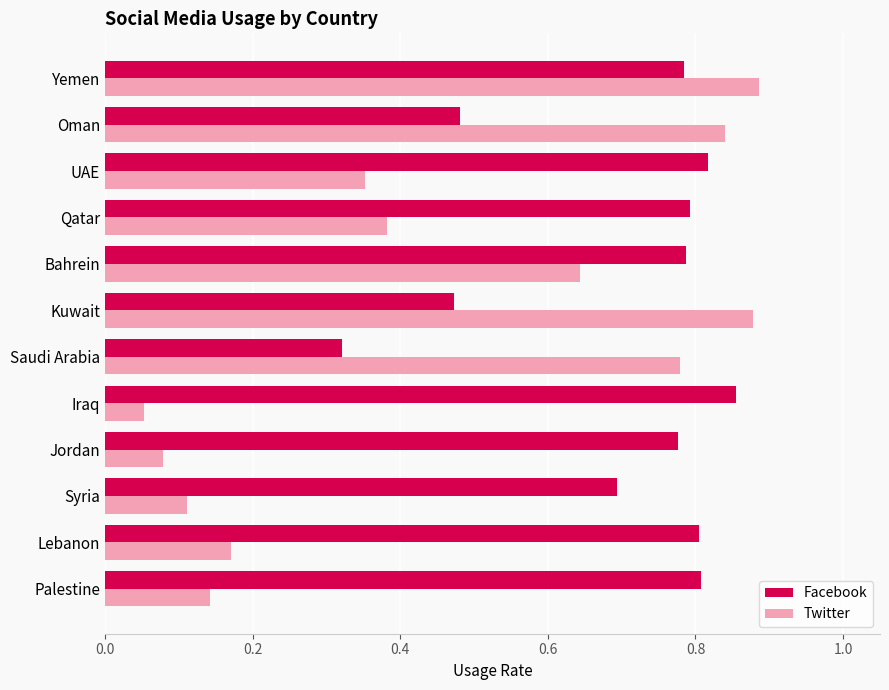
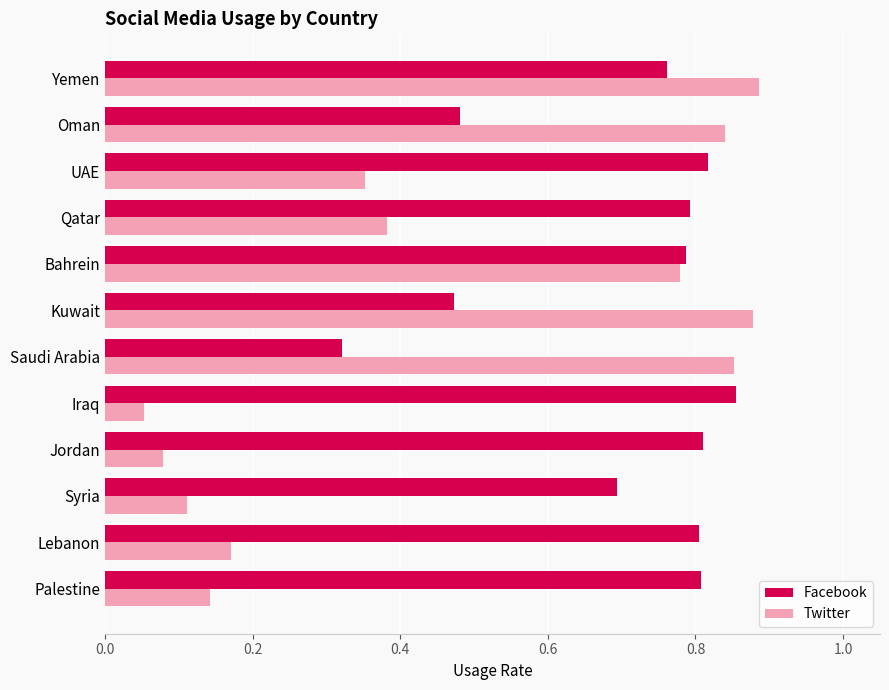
Facebook, Yemen: 0.78 -> 0.76
Twitter, Bahrein: 0.64 -> 0.78
Twitter, Saudi Arabia: 0.78 -> 0.85
Facebook, Jordan: 0.78 -> 0.81
